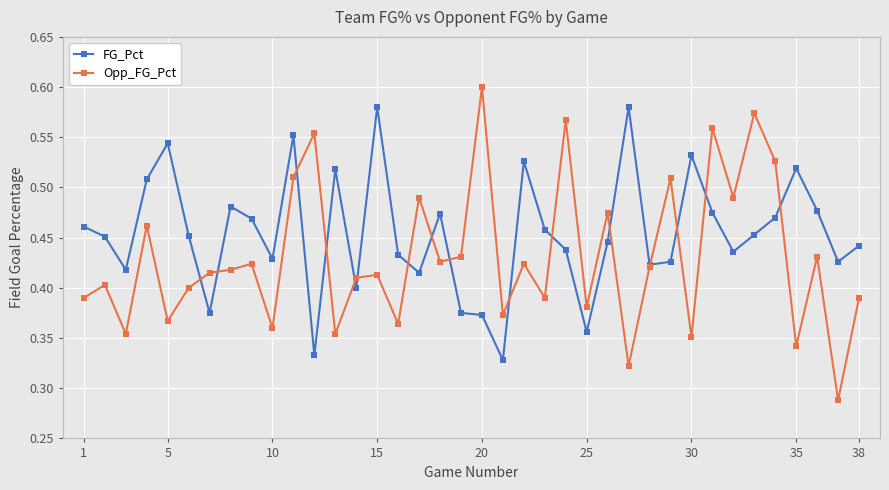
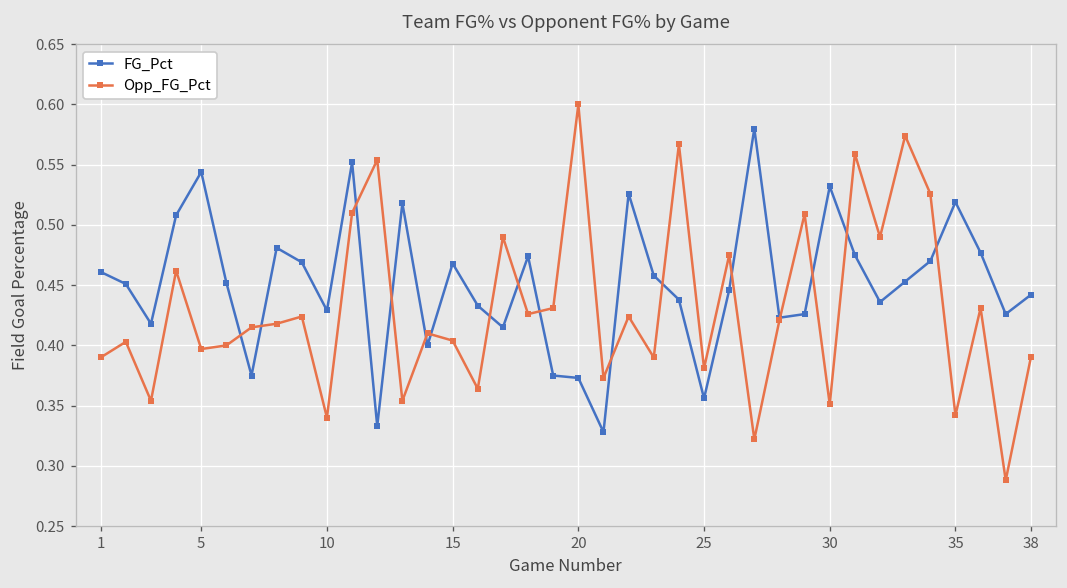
Opp_FG_Pct, 5: 0.367 -> 0.397
Opp_FG_Pct, 10: 0.36 -> 0.34
FG_Pct, 15: 0.580 -> 0.468
Opp_FG_Pct, 15: 0.413 -> 0.404
